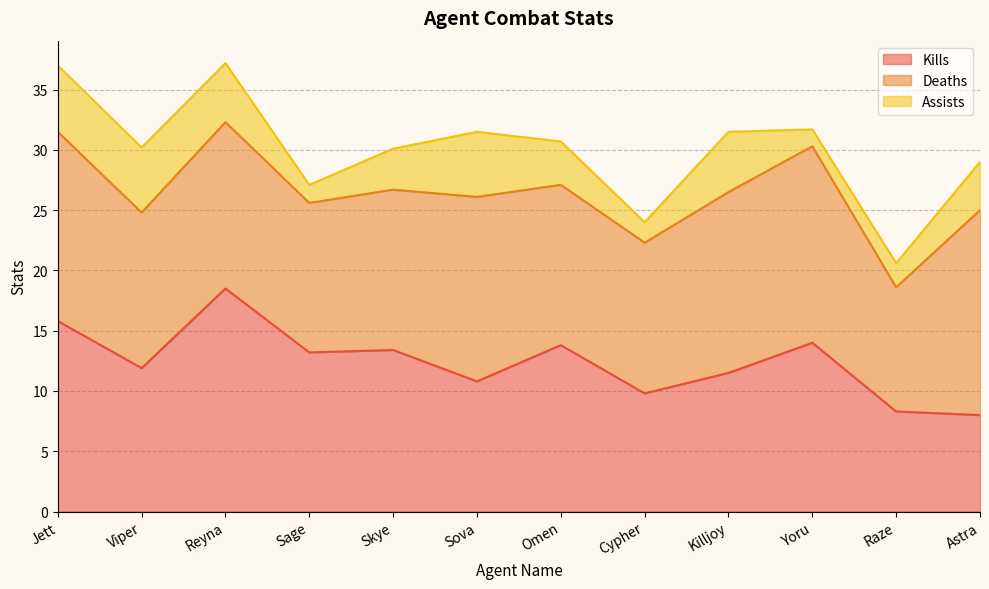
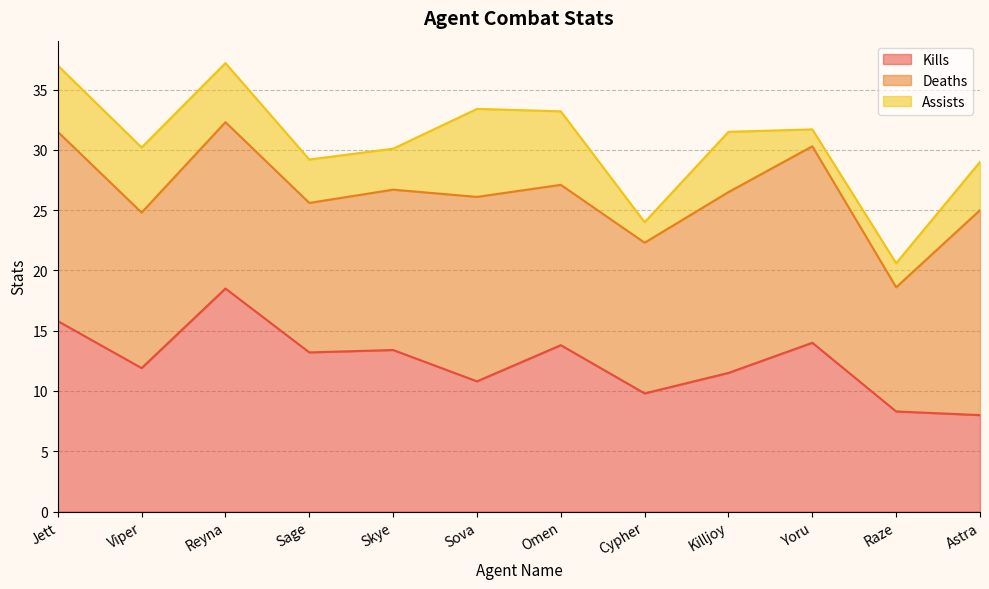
Assists, Sage: 1.5 -> 3.6
Assists, Sova: 5.4 -> 7.3
Assists, Omen: 3.6 -> 6.1
